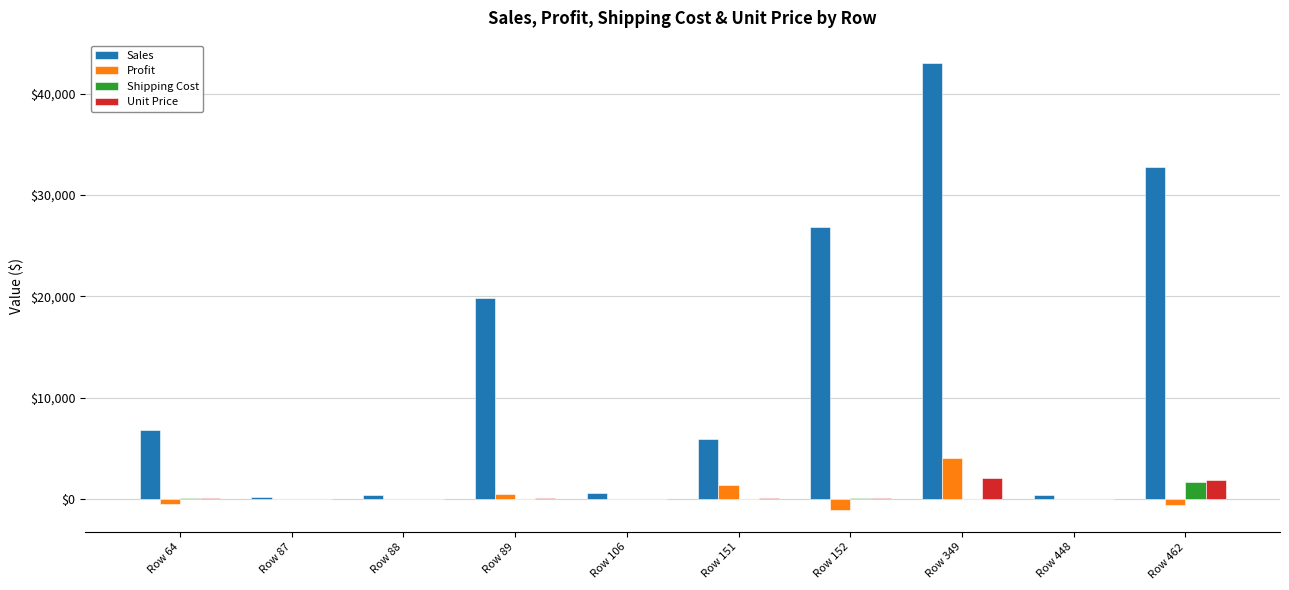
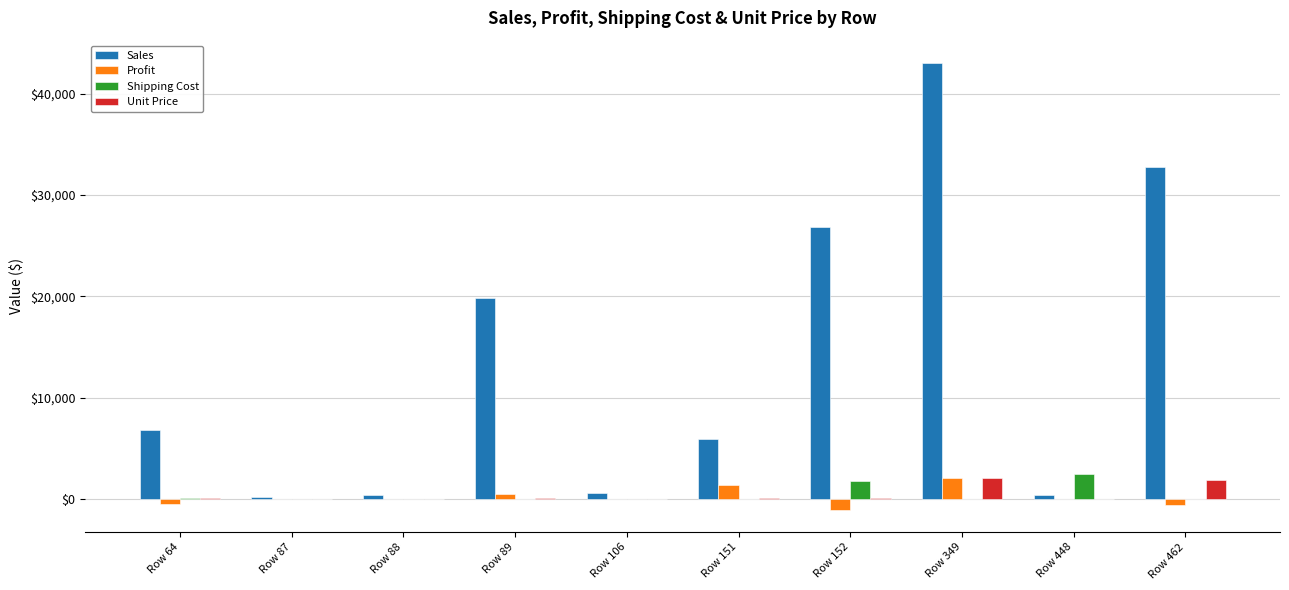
Shipping Cost, Row 152: $100 -> $1,800
Profit, Row 349: $4,100 -> $2,100
Shipping Cost, Row 448: $0 -> $2,400
Shipping Cost, Row 462: $1,700 -> $0
